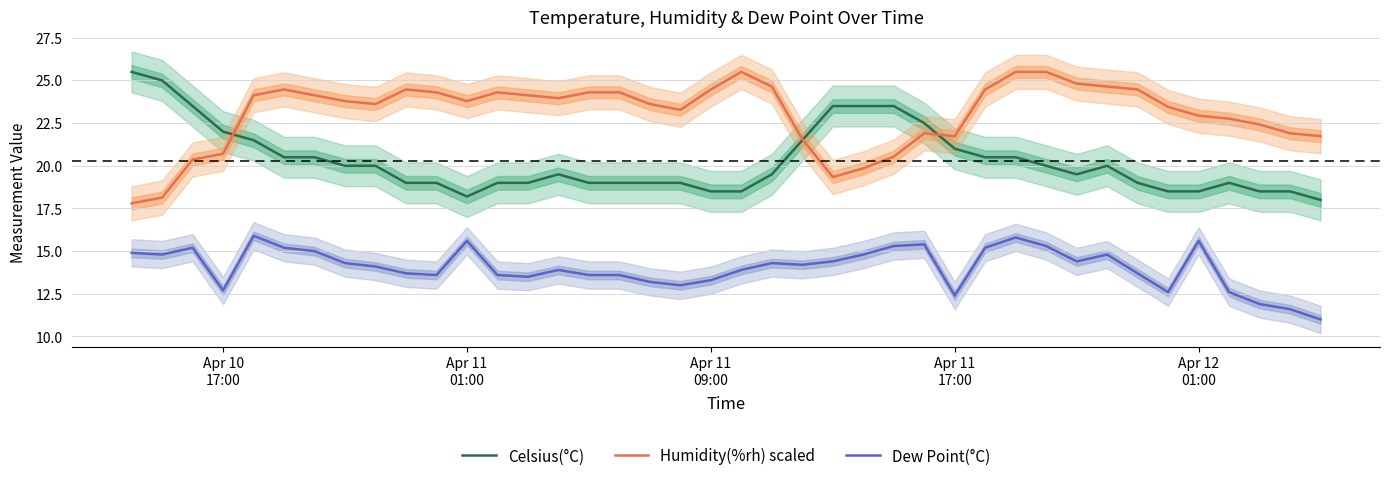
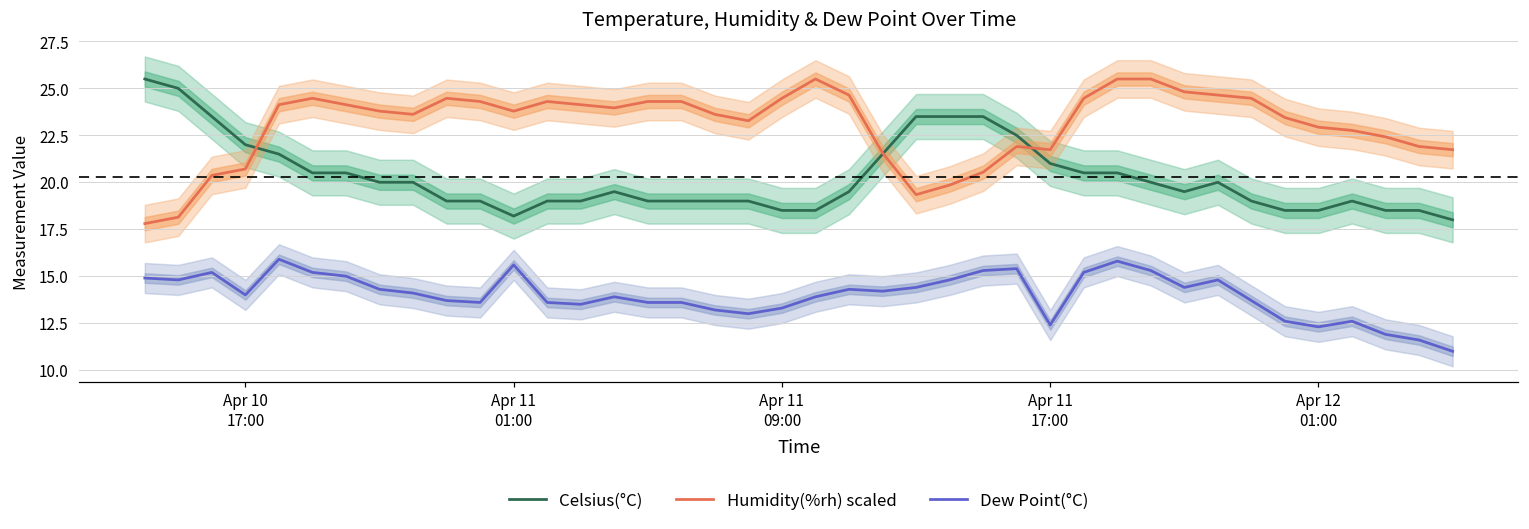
Dew Point(°C), Apr 10 17:00: 12.7 -> 14.0
Dew Point(°C), Apr 12 01:00: 15.6 -> 12.3
